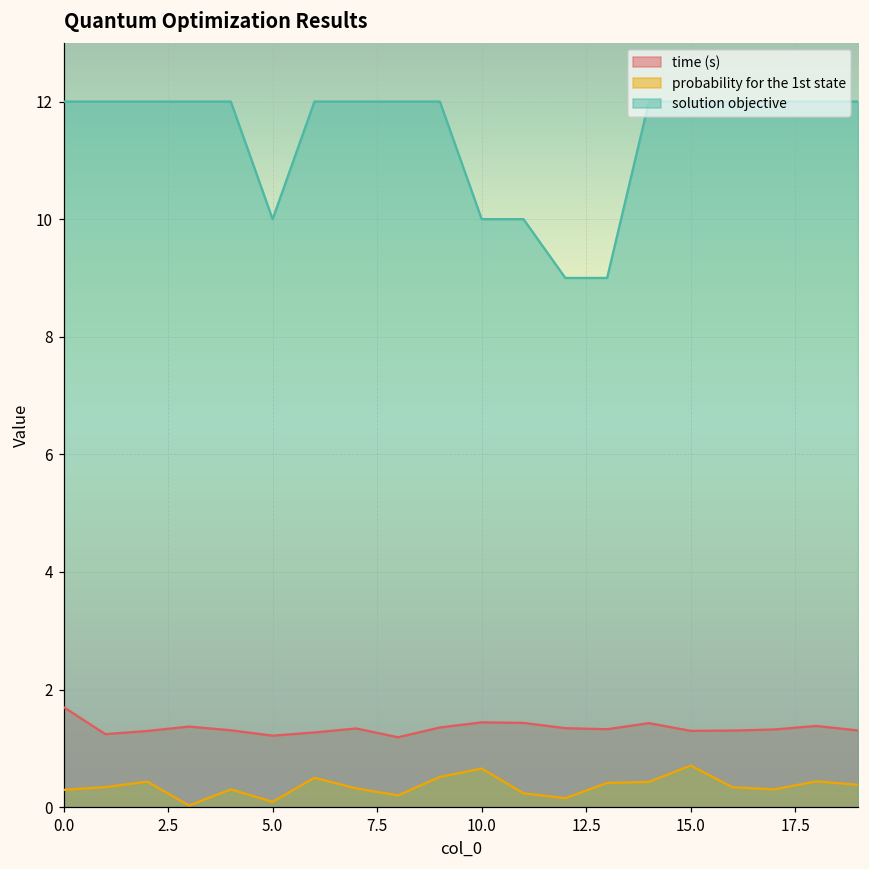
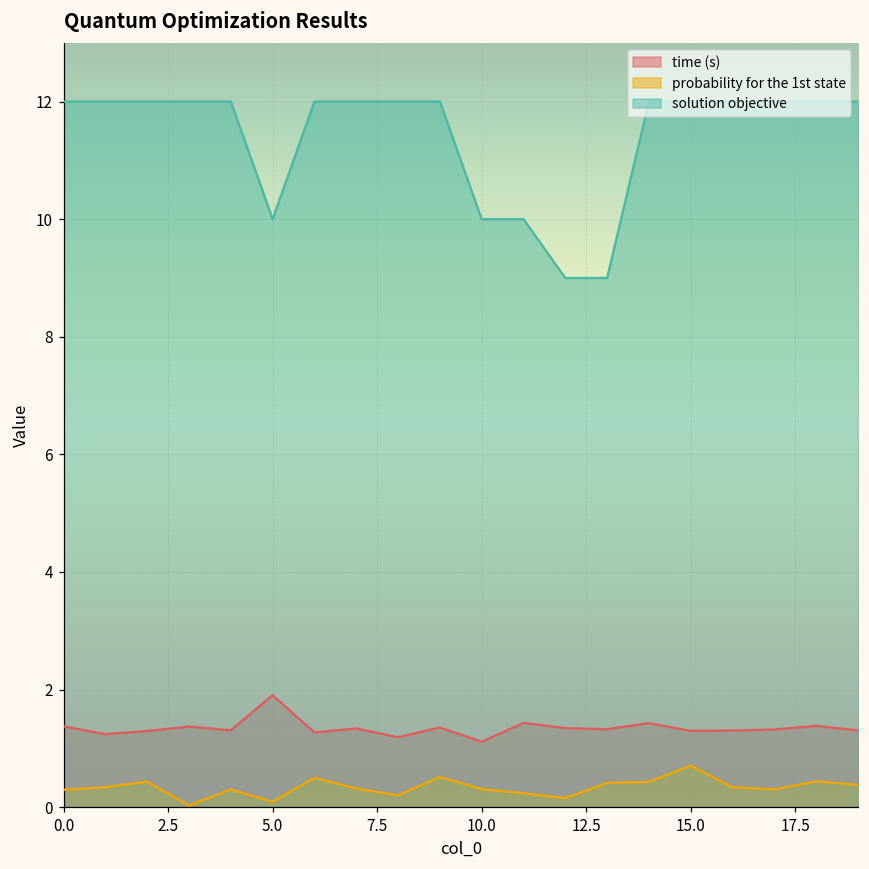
time (s), 0.0: 1.7 -> 1.4
time (s), 5.0: 1.2 -> 1.9
time (s), 10.0: 1.4 -> 1.1
probability for the 1st state, 10.0: 0.7 -> 0.3
